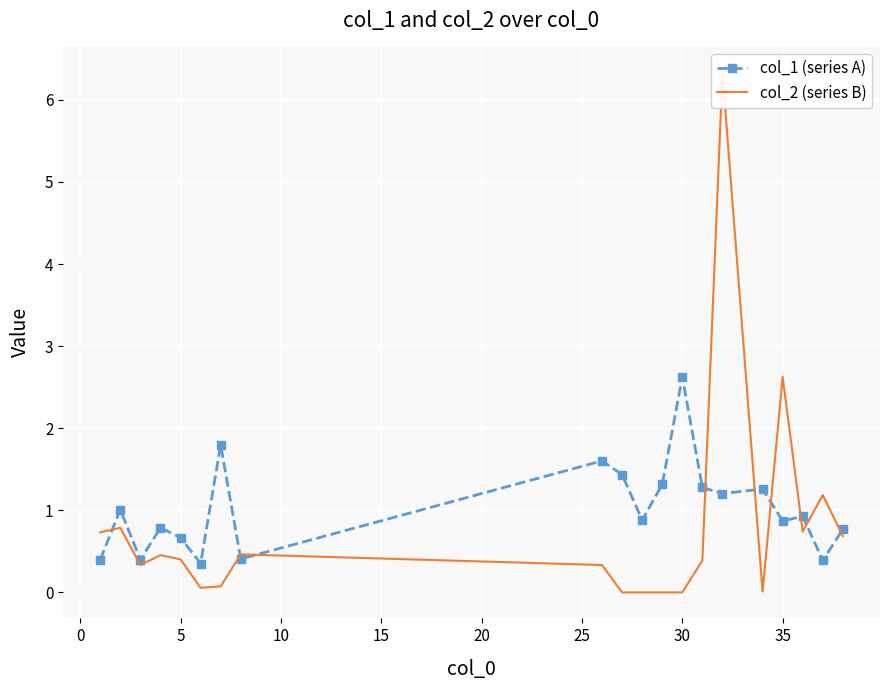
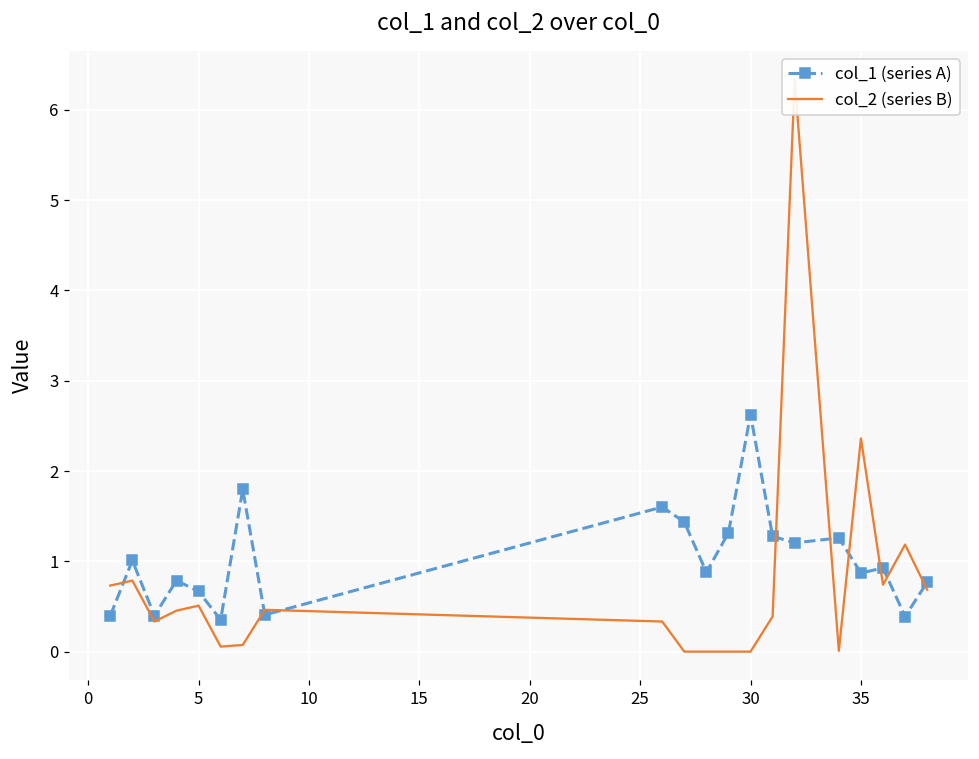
col_2 (series B), 5: 0.4 -> 0.5
col_2 (series B), 35: 2.6 -> 2.4
